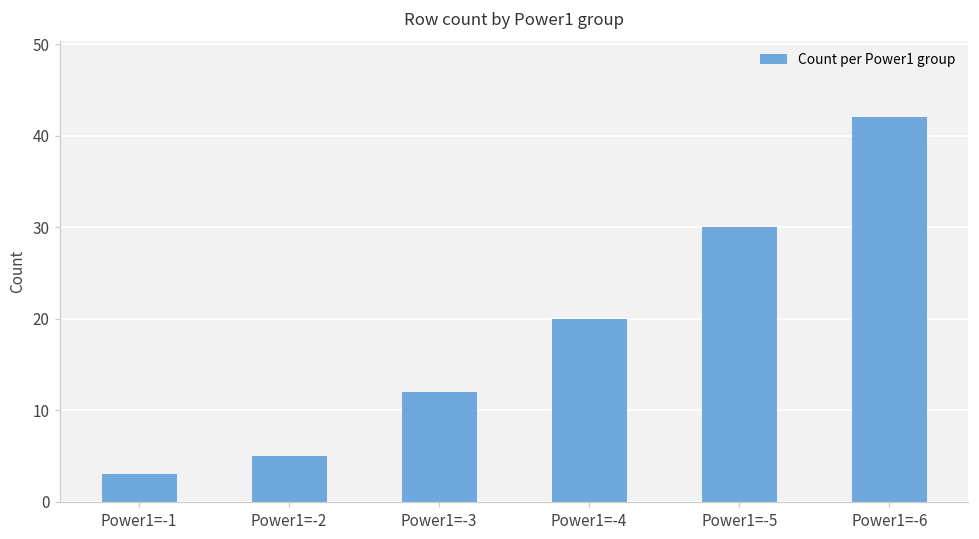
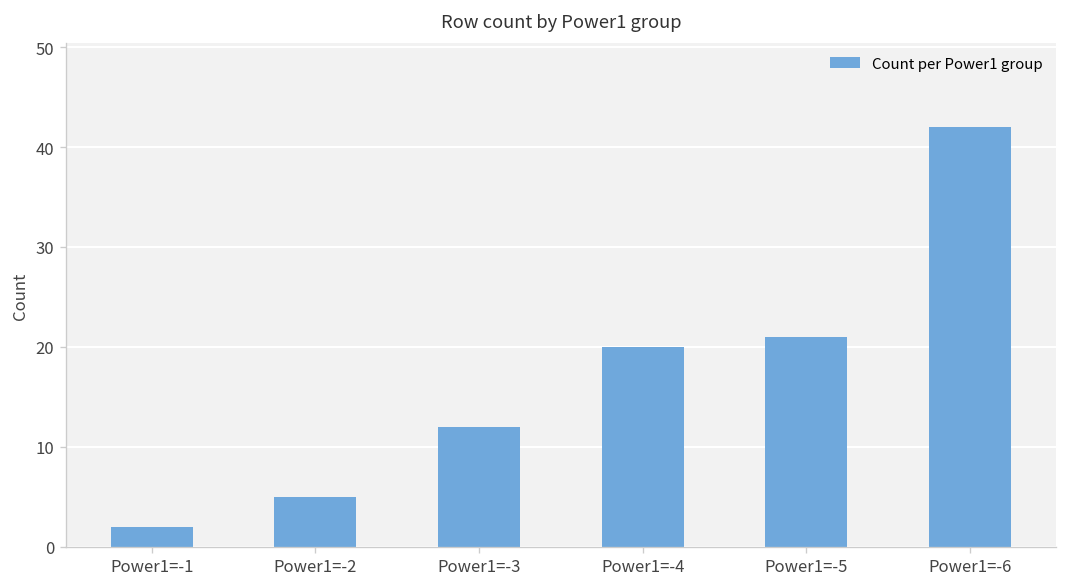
Power1=-1: 3 -> 2
Power1=-5: 30 -> 21
